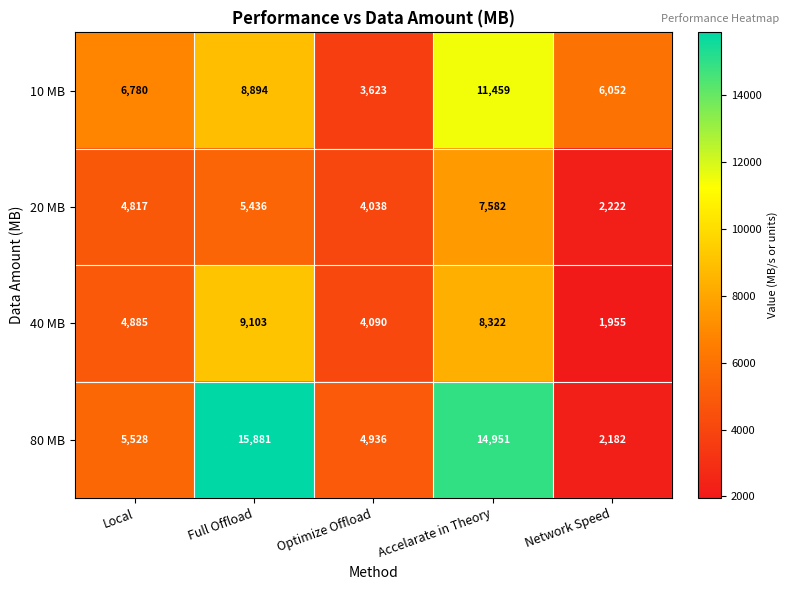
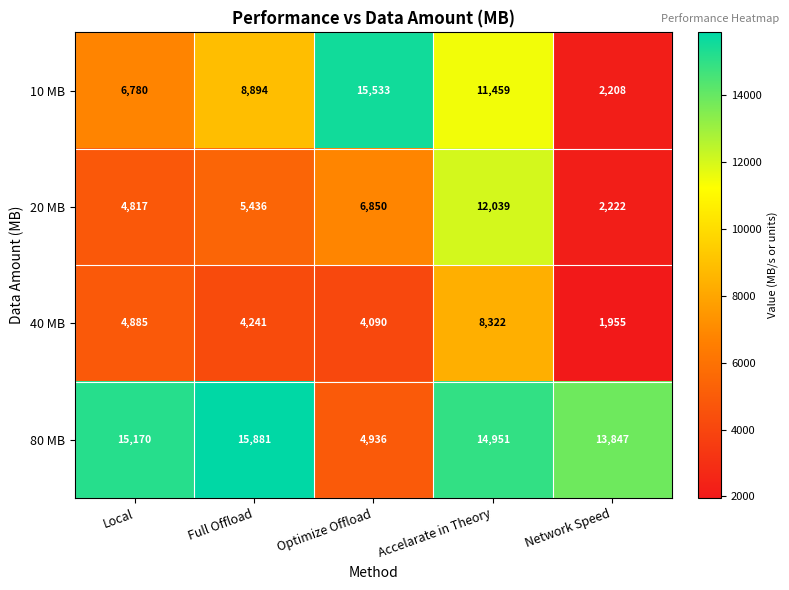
10 MB, Optimize Offload: 3,623 -> 15,533
10 MB, Network Speed: 6,052 -> 2,208
20 MB, Optimize Offload: 4,038 -> 6,850
20 MB, Accelarate in Theory: 7,582 -> 12,039
40 MB, Full Offload: 9,103 -> 4,241
80 MB, Local: 5,528 -> 15,170
80 MB, Network Speed: 2,182 -> 13,847
